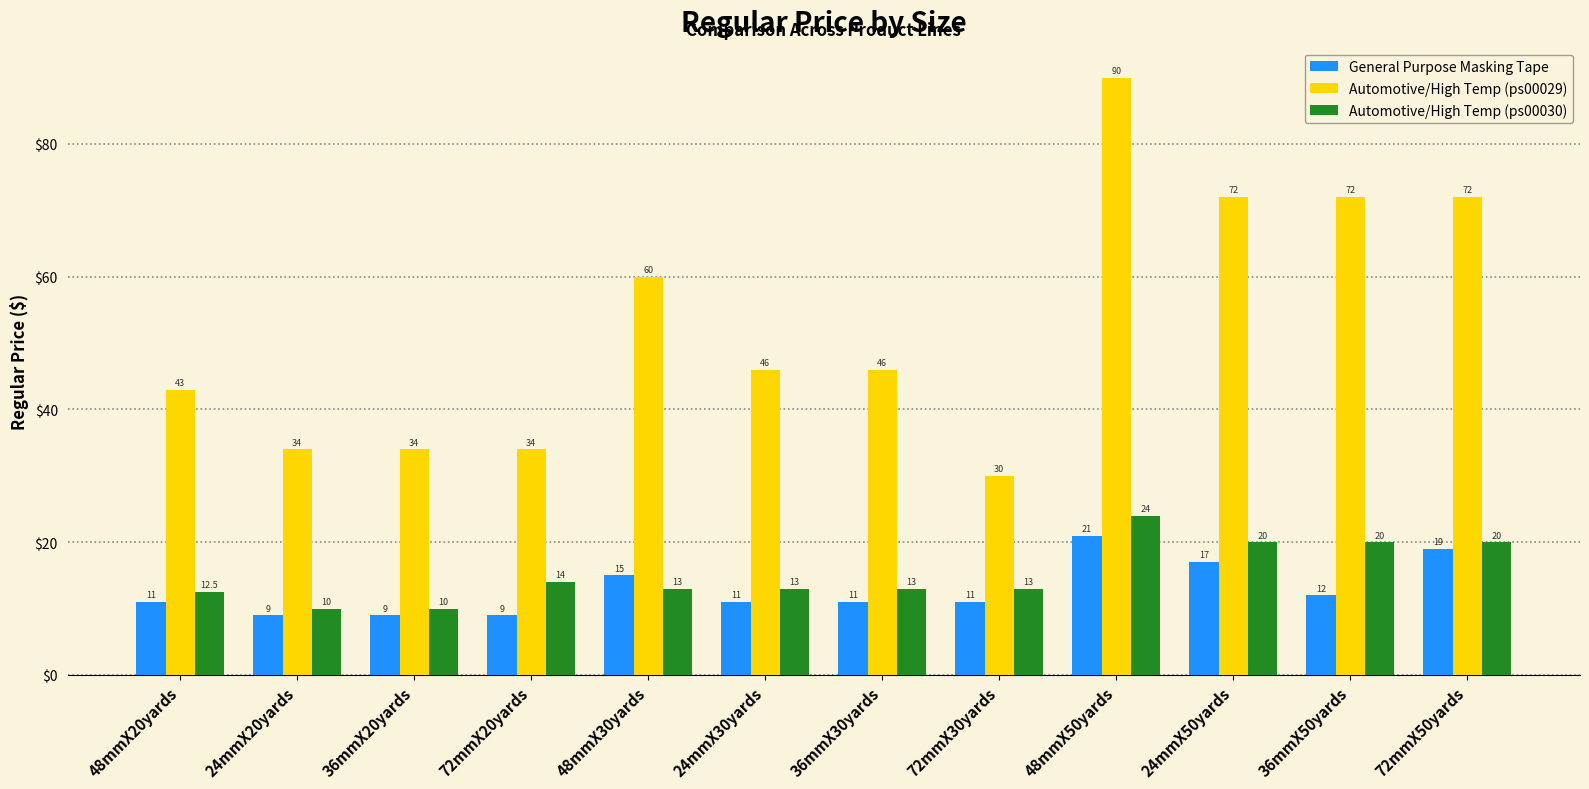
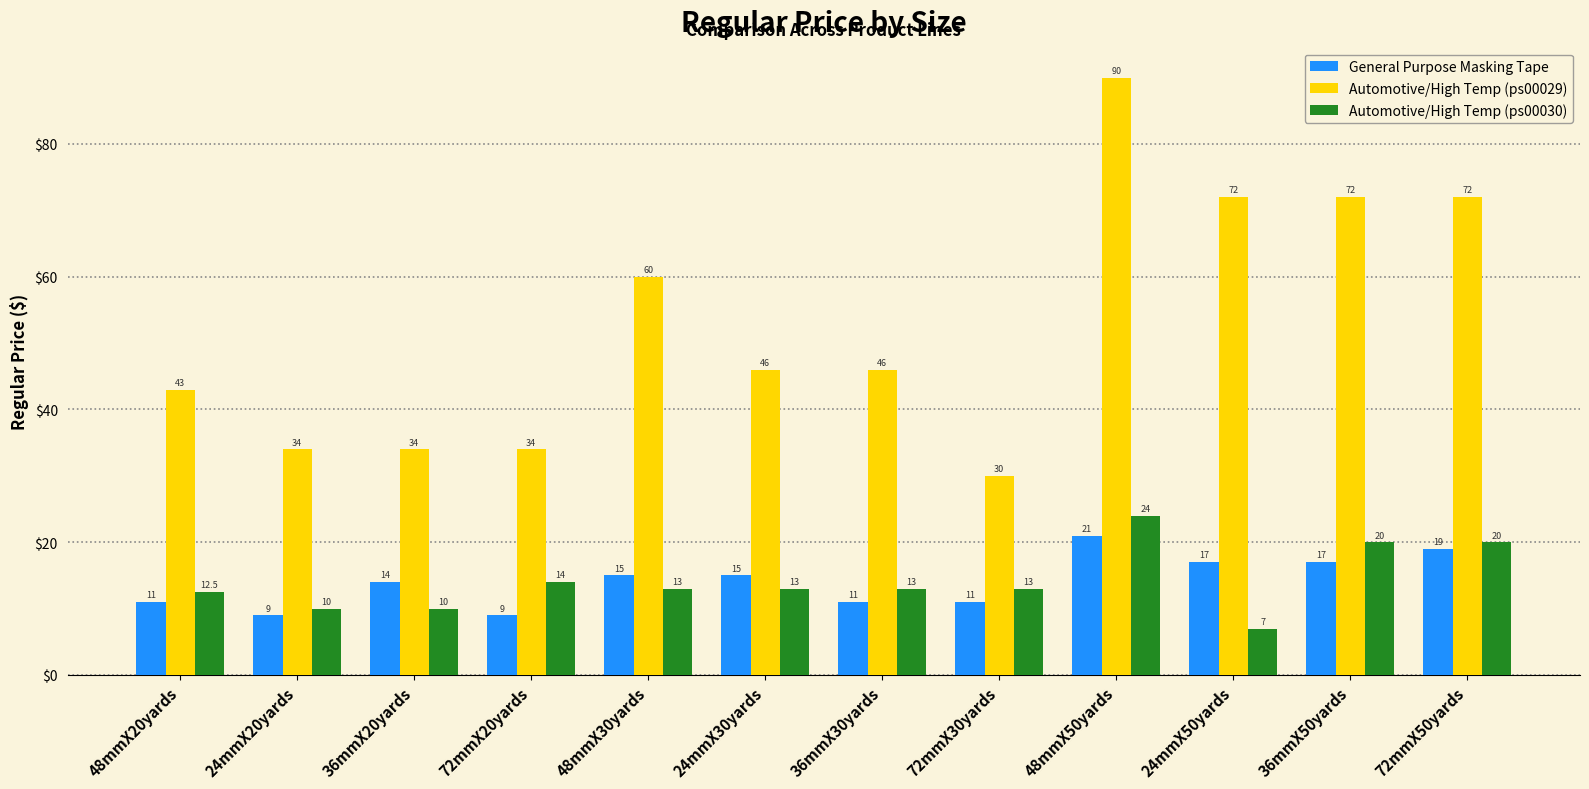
General Purpose Masking Tape, 36mmX20yards: 9 -> 14
General Purpose Masking Tape, 24mmX30yards: 11 -> 15
Automotive/High Temp (ps00030), 24mmX50yards: 20 -> 7
General Purpose Masking Tape, 36mmX50yards: 12 -> 17
